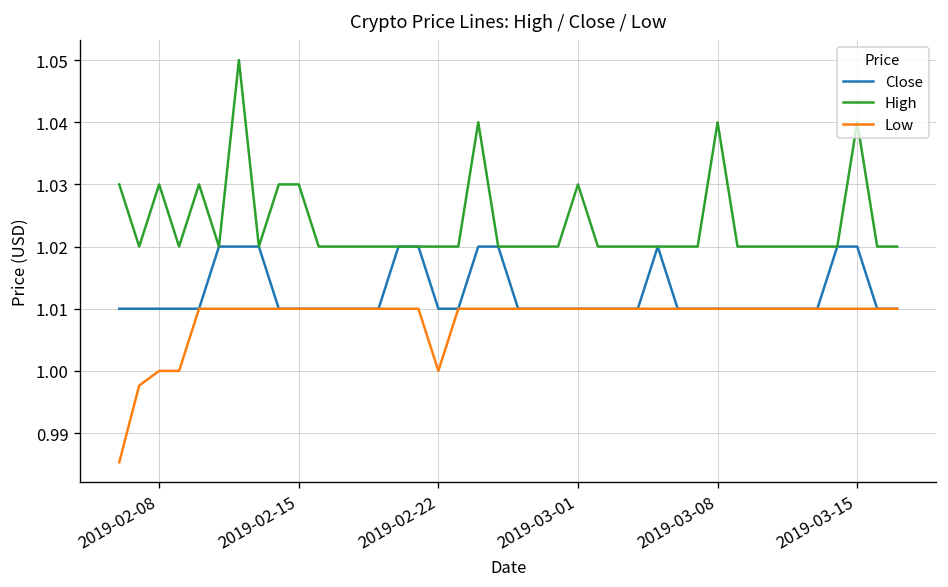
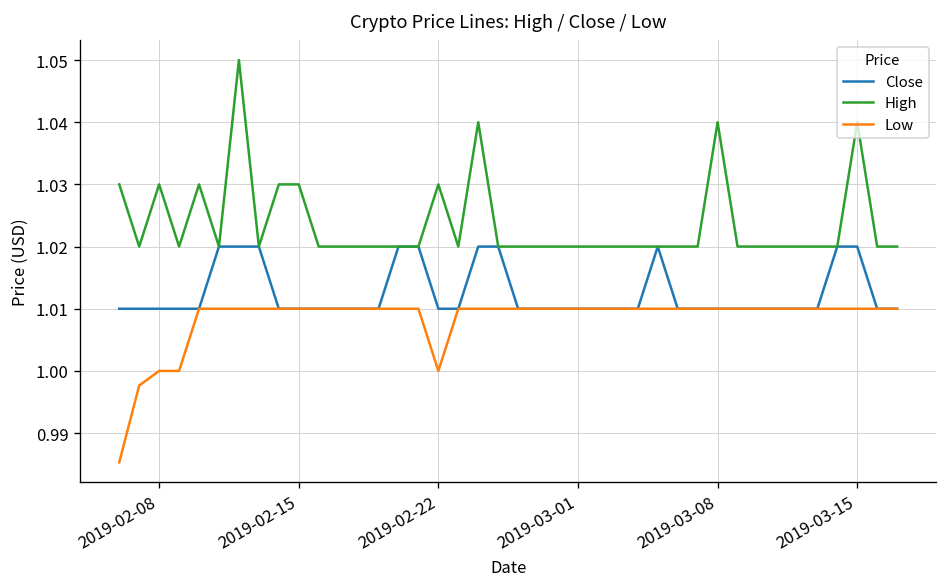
High, 2019-02-22: 1.02 -> 1.03
High, 2019-03-01: 1.03 -> 1.02
